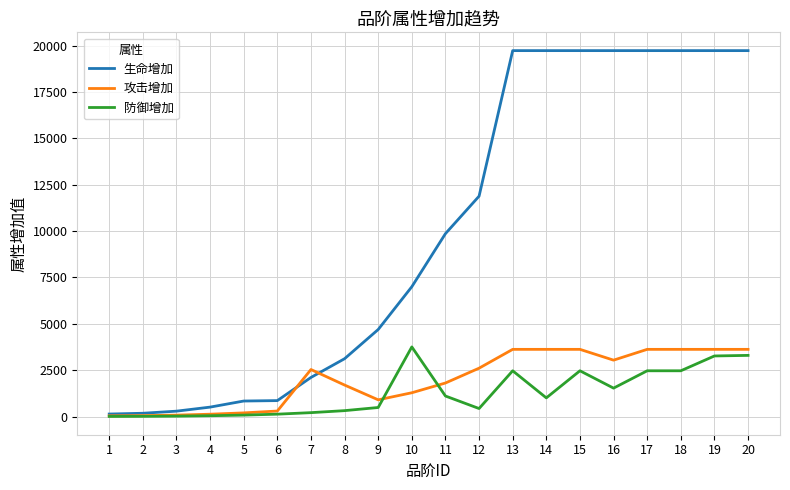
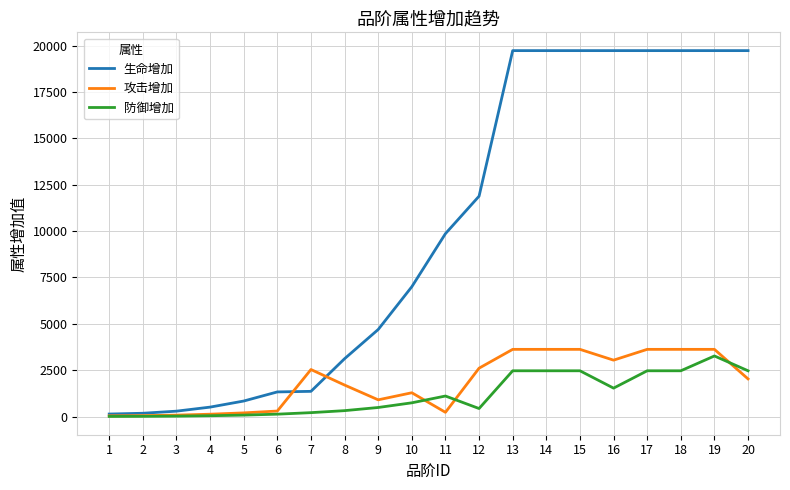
生命增加, 6: 900 -> 1300
生命增加, 7: 2100 -> 1400
防御增加, 10: 3800 -> 700
攻击增加, 11: 1800 -> 200
防御增加, 14: 1000 -> 2500
攻击增加, 20: 3600 -> 2000
防御增加, 20: 3300 -> 2500
